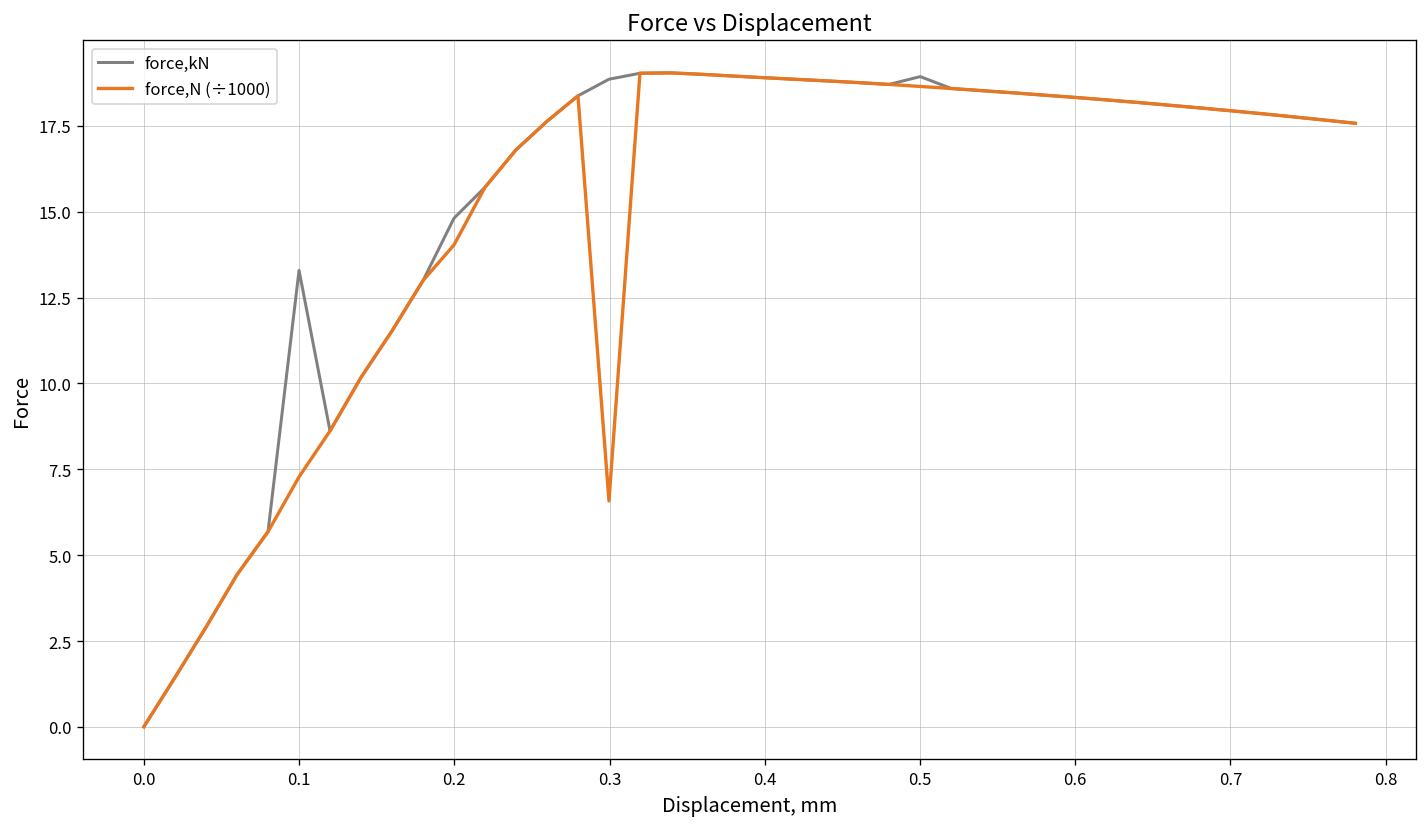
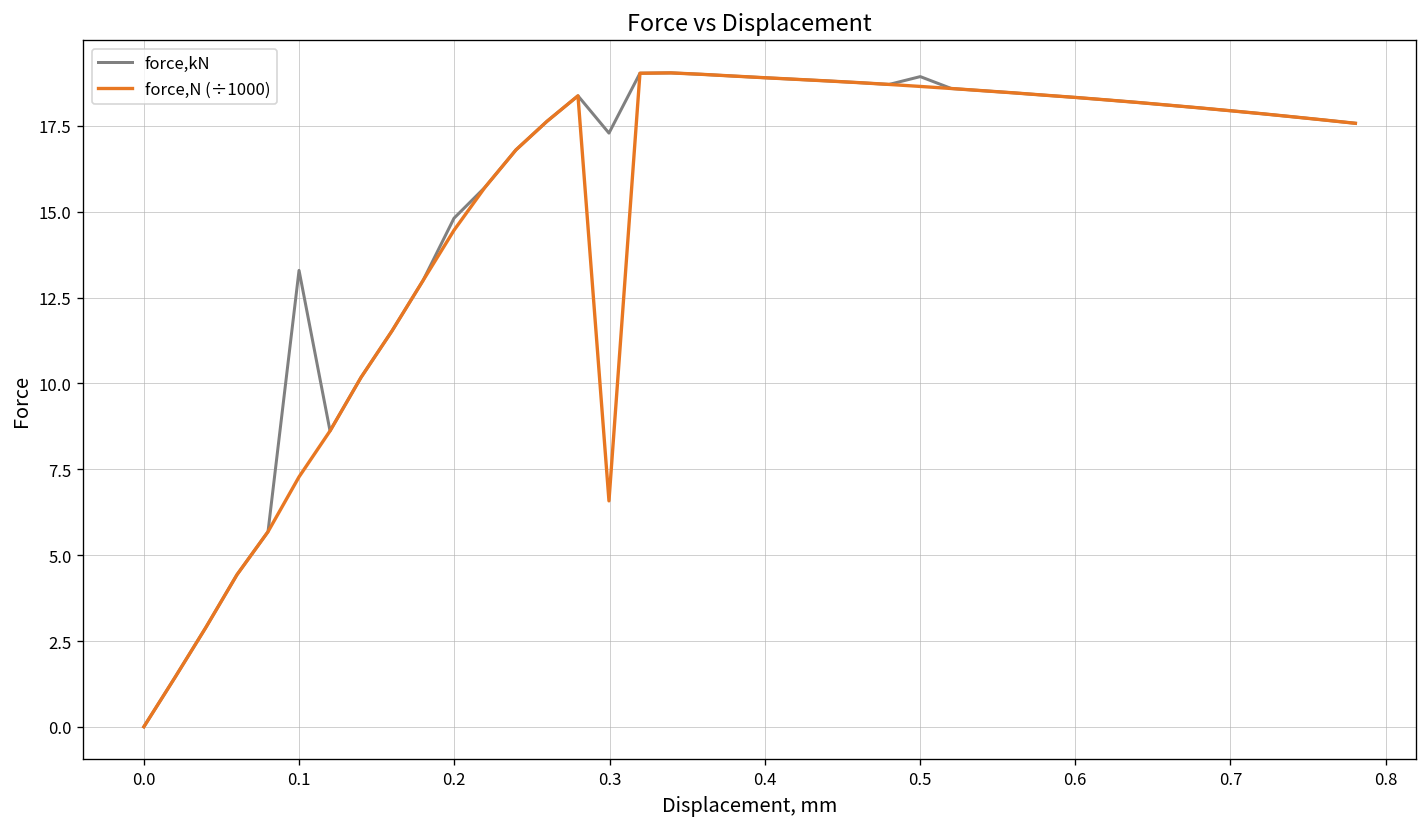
force,N (÷1000), 0.2: 14.0 -> 14.5
force,kN, 0.3: 18.9 -> 17.3
